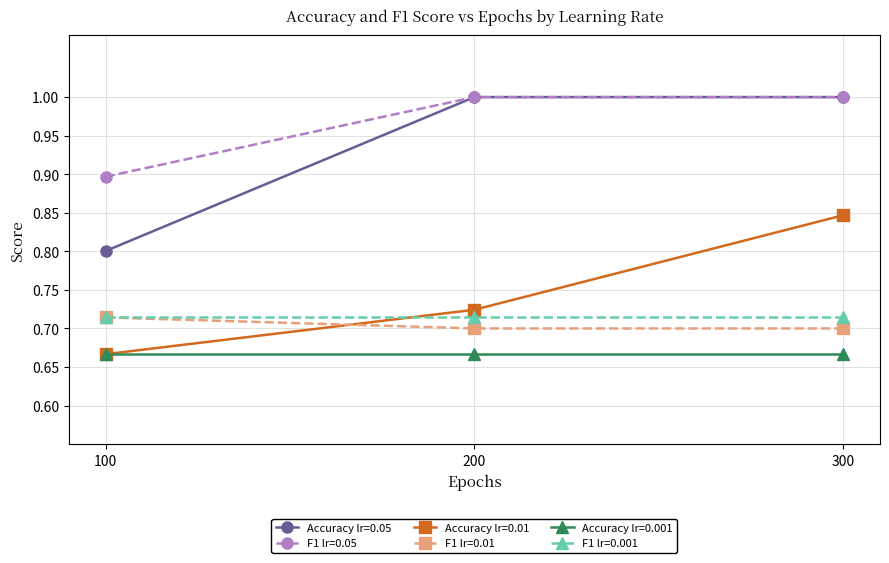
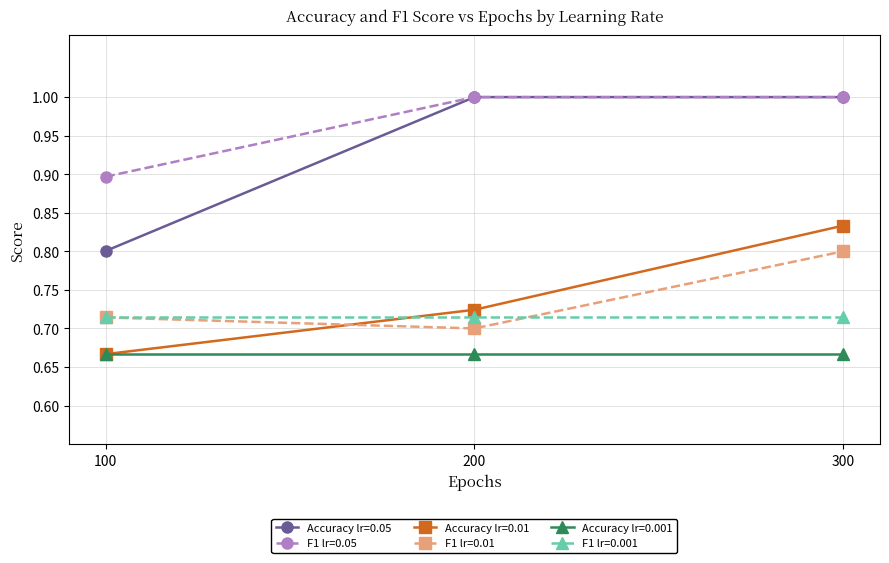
Accuracy lr=0.01, 300: 0.85 -> 0.83
F1 lr=0.01, 300: 0.7 -> 0.8
